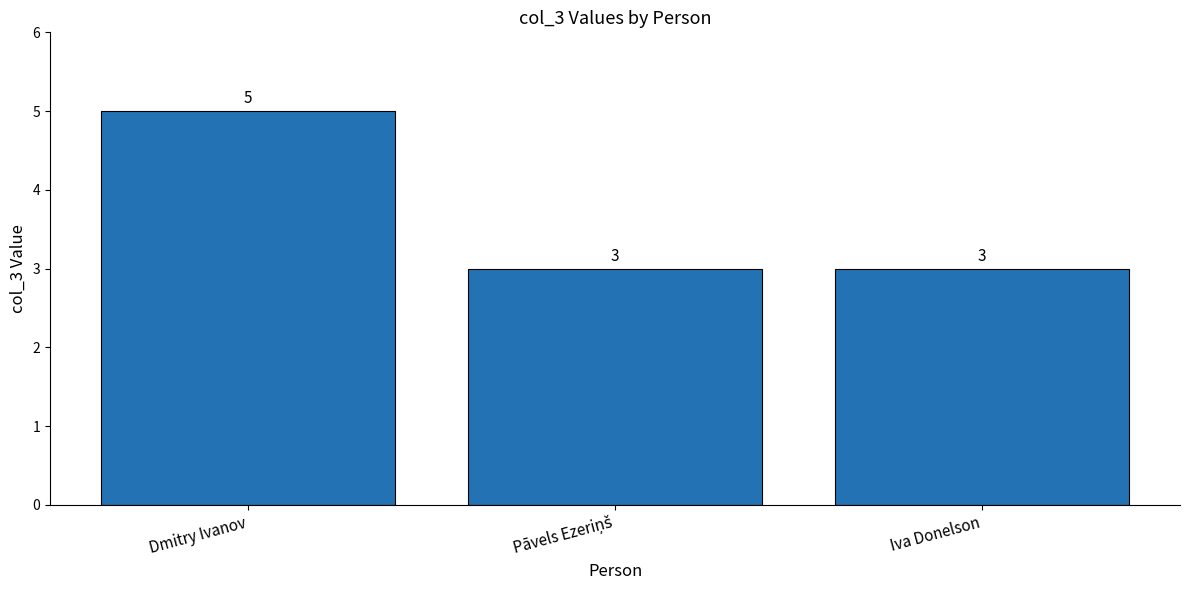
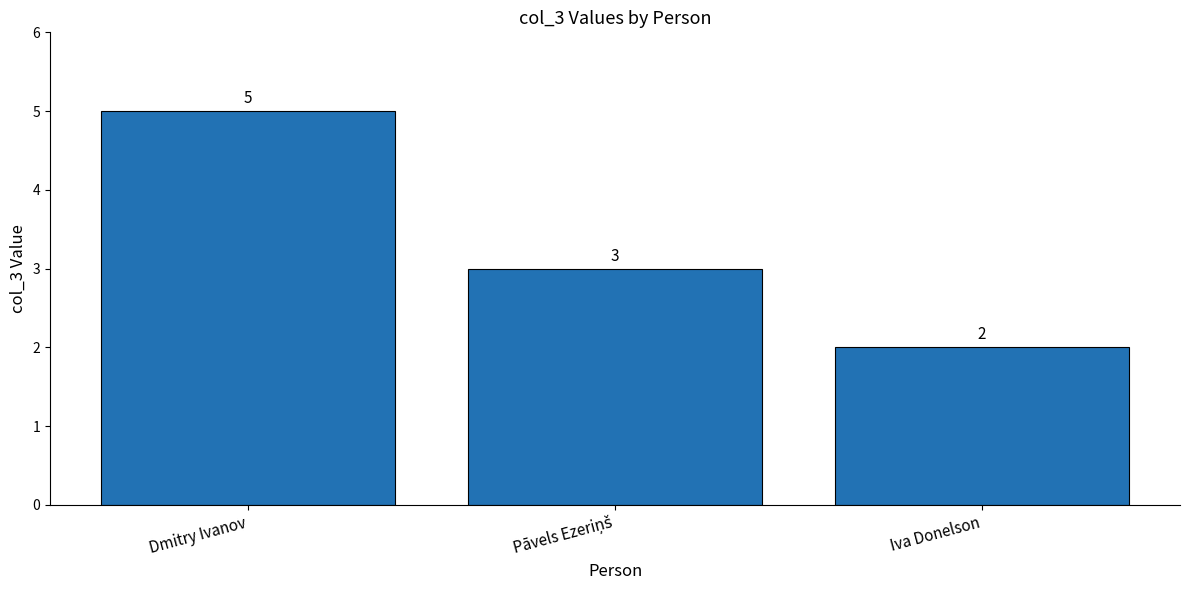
Iva Donelson: 3 -> 2
